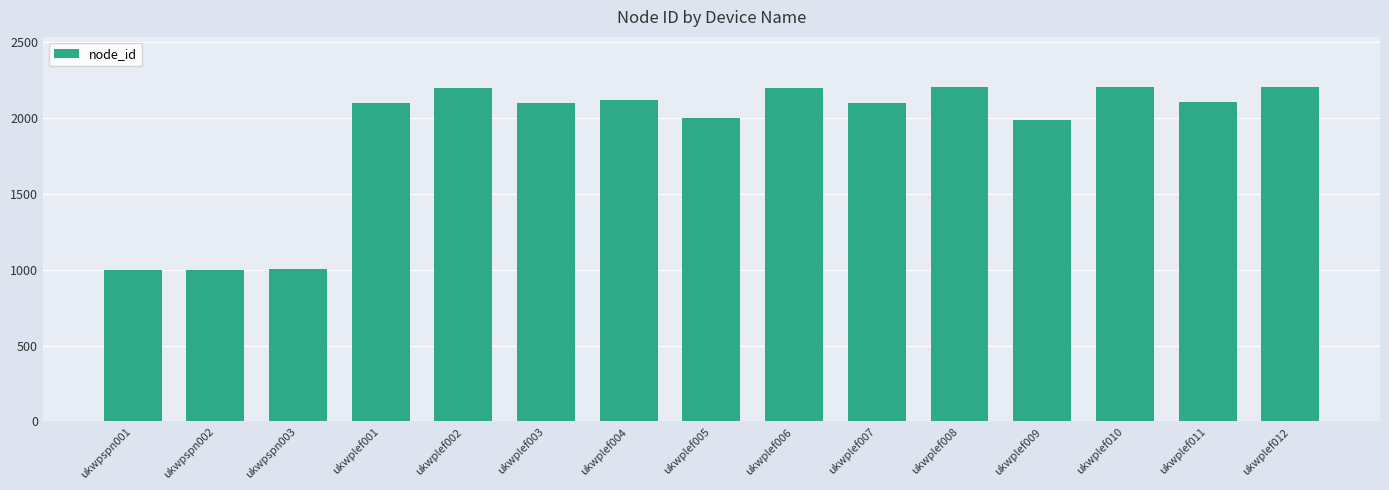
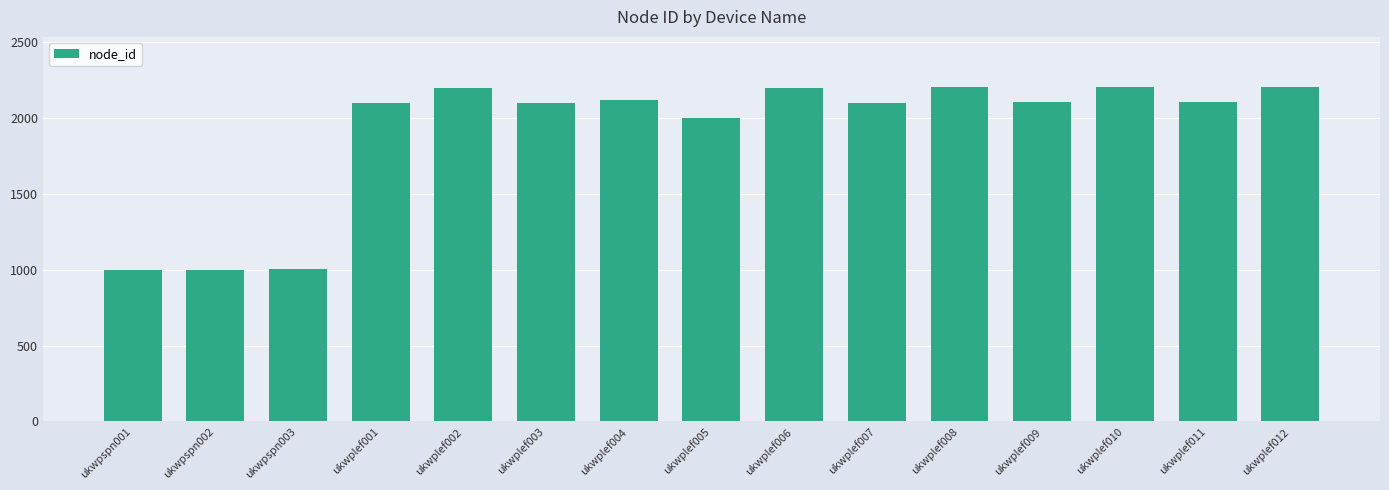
ukwplef009: 1990 -> 2110
